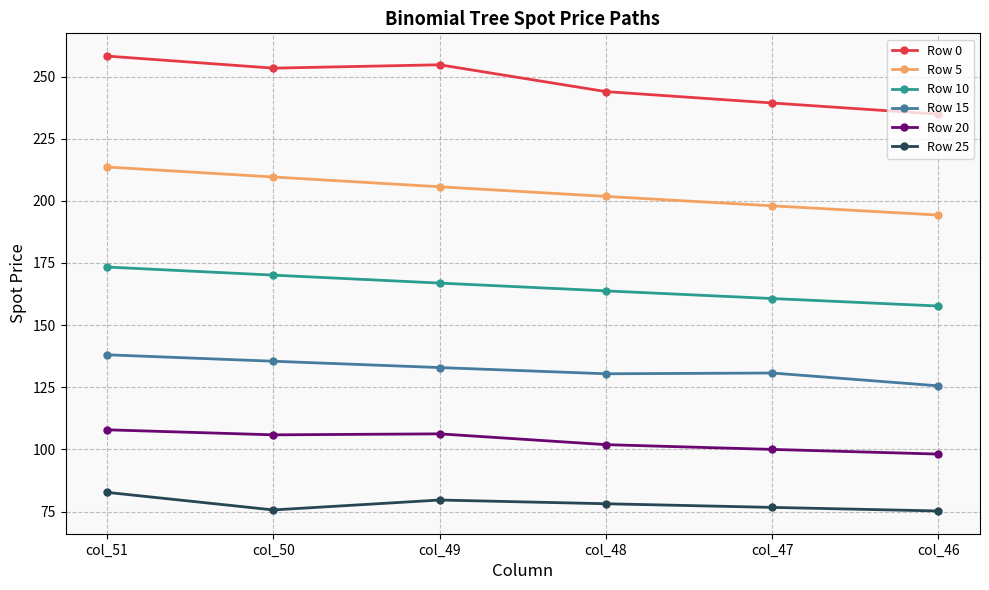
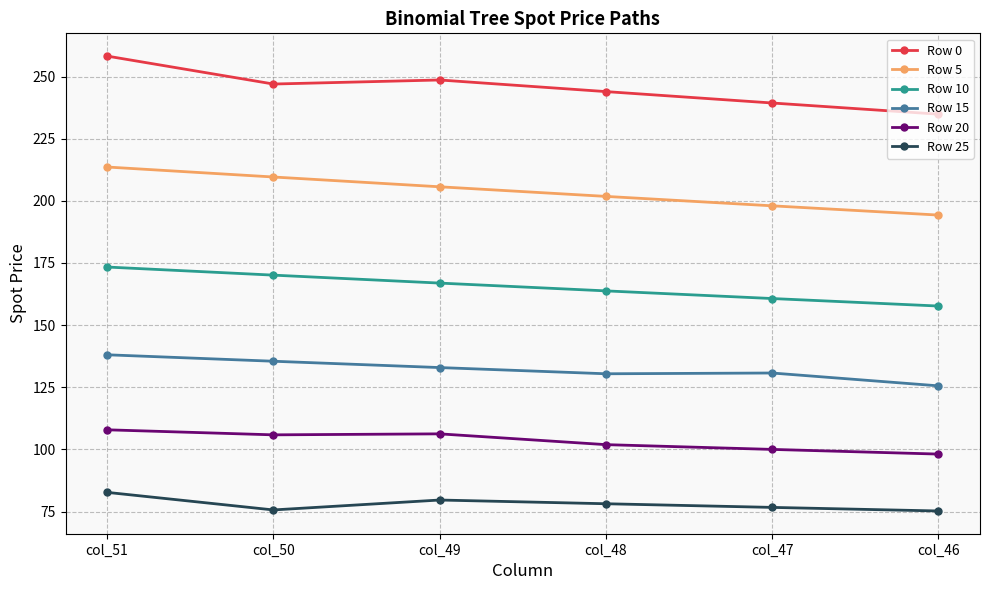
Row 0, col_50: 253 -> 247
Row 0, col_49: 255 -> 249
